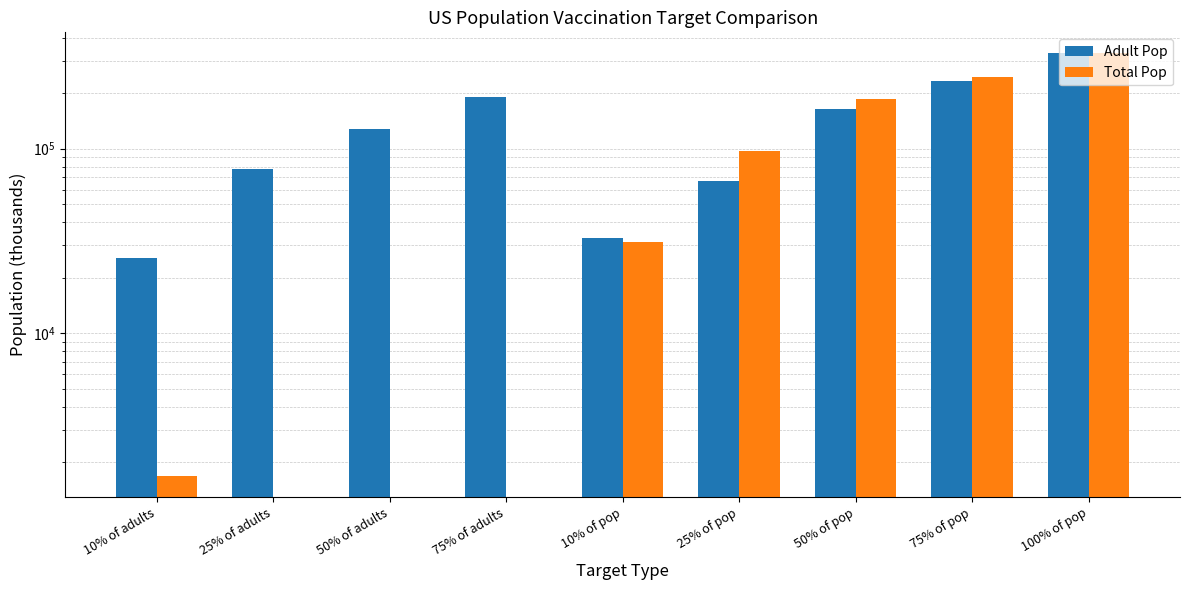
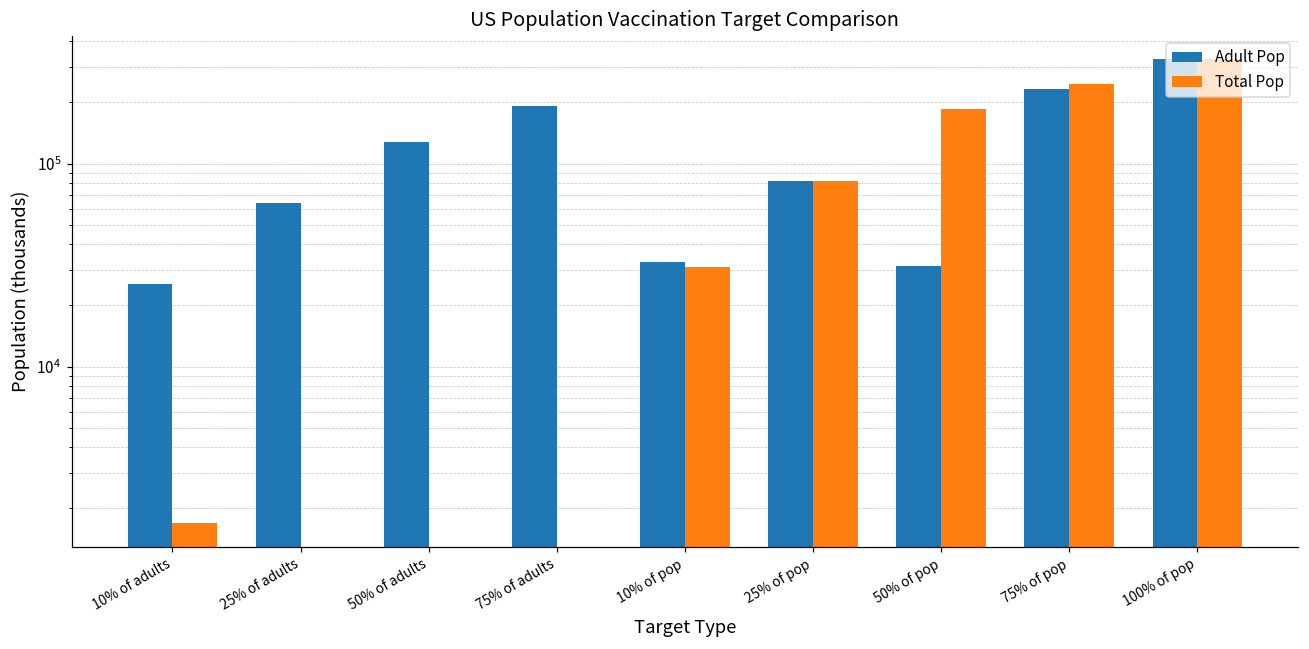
Adult Pop, 25% of adults: 78000 -> 64000
Adult Pop, 25% of pop: 67000 -> 80000
Total Pop, 25% of pop: 100000 -> 80000
Adult Pop, 50% of pop: 160000 -> 31000
